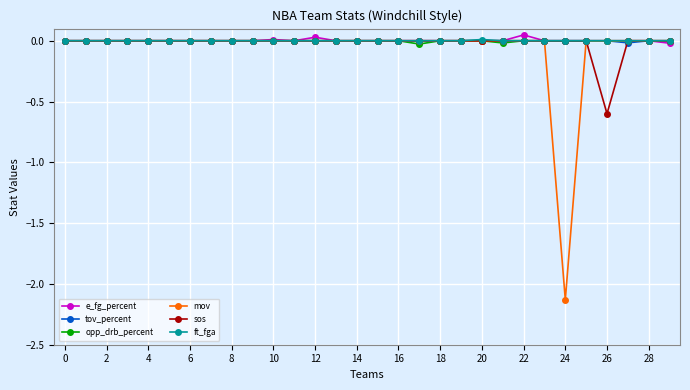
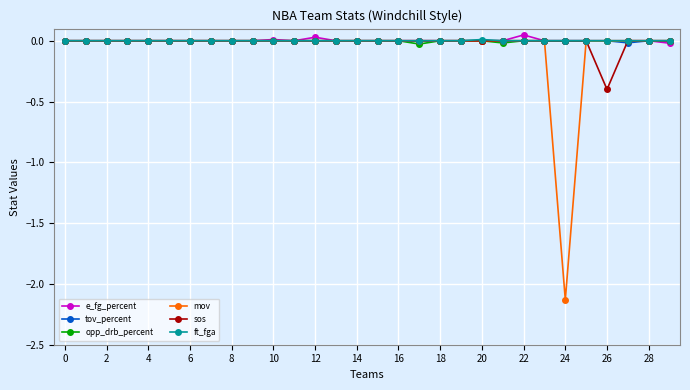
sos, 26: -0.6 -> -0.4
